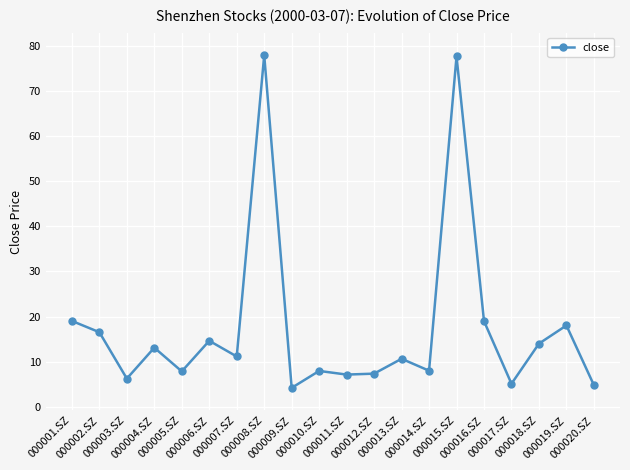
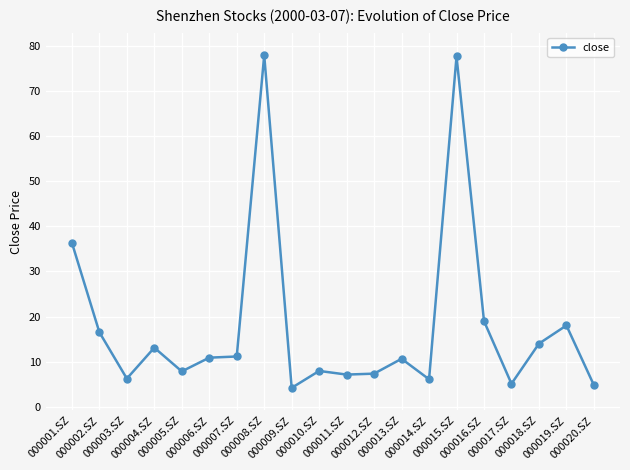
000001.SZ: 19 -> 36
000006.SZ: 15 -> 11
000014.SZ: 8 -> 6
